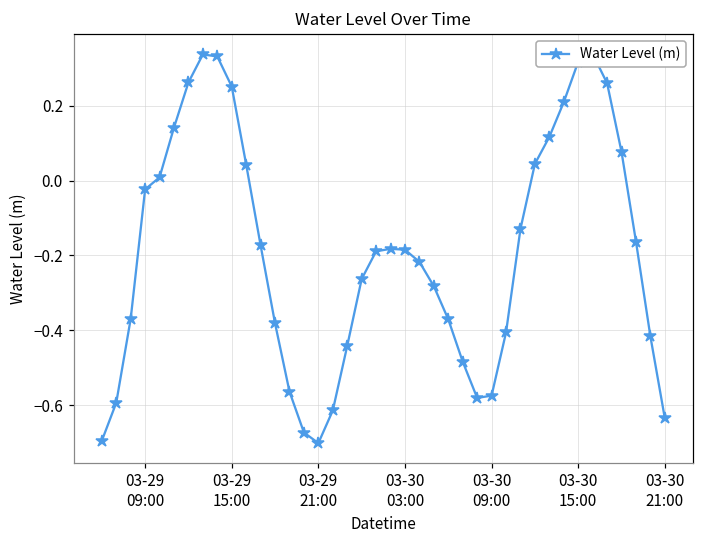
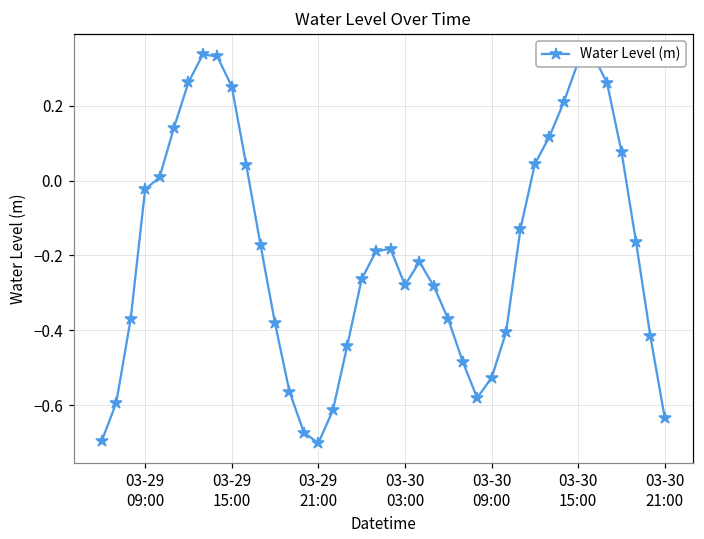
03-30 03:00: -0.18 -> -0.28
03-30 09:00: -0.57 -> -0.53
